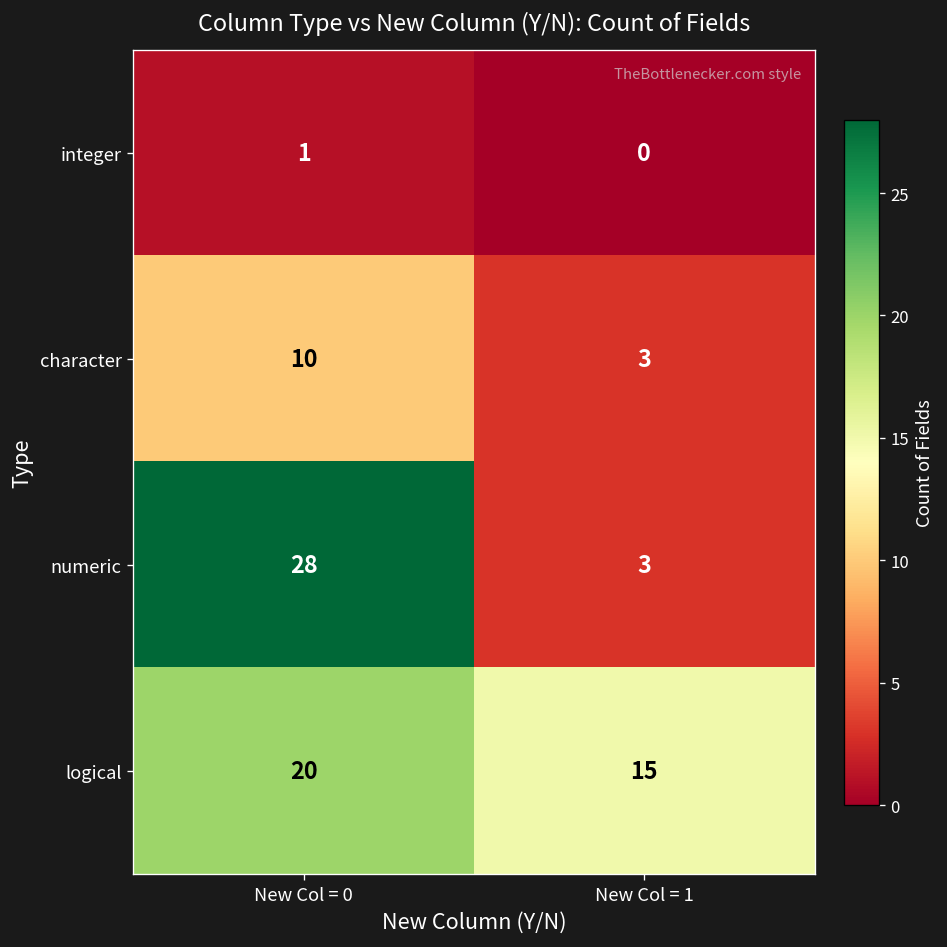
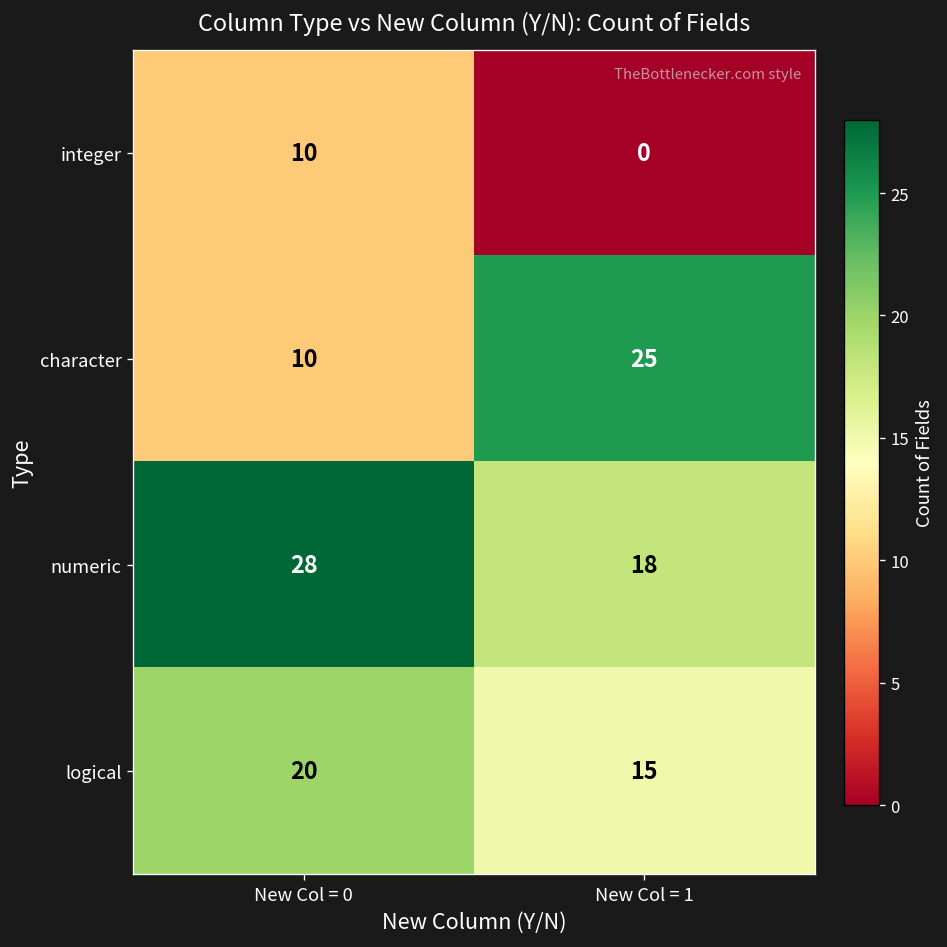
integer, New Col = 0: 1 -> 10
character, New Col = 1: 3 -> 25
numeric, New Col = 1: 3 -> 18
